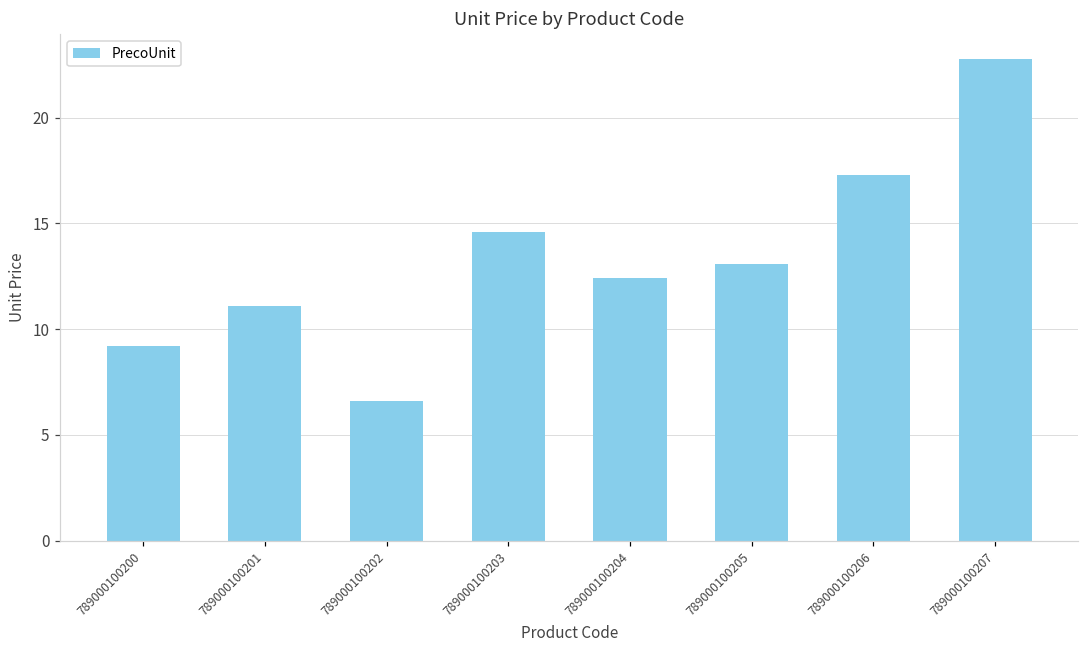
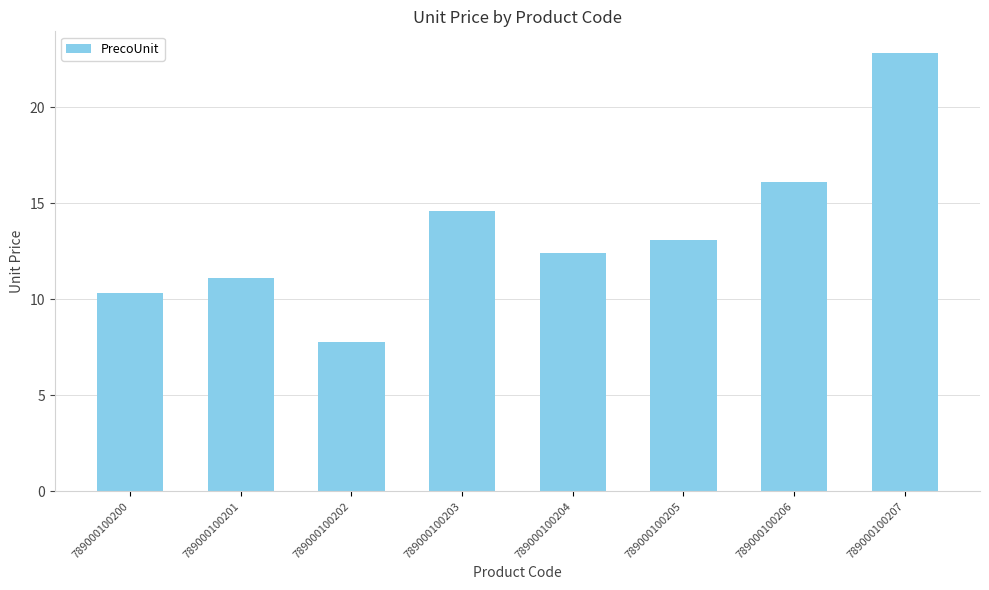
789000100200: 9.2 -> 10.3
789000100202: 6.6 -> 7.8
789000100206: 17.3 -> 16.1
